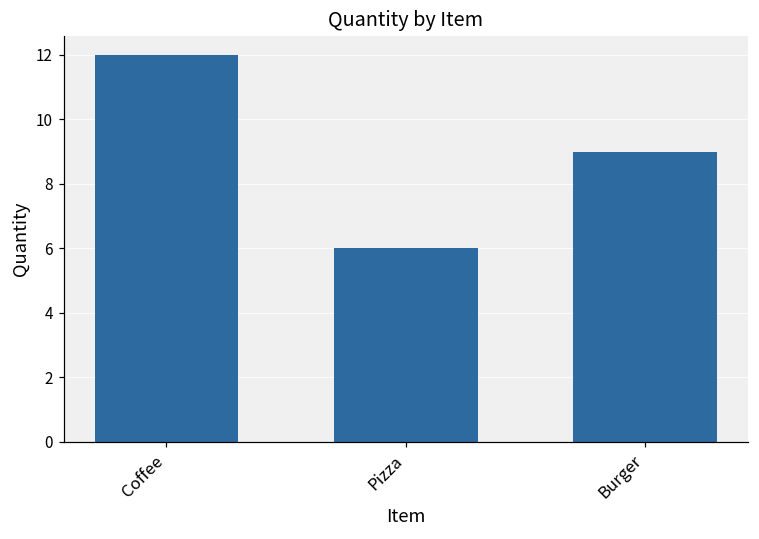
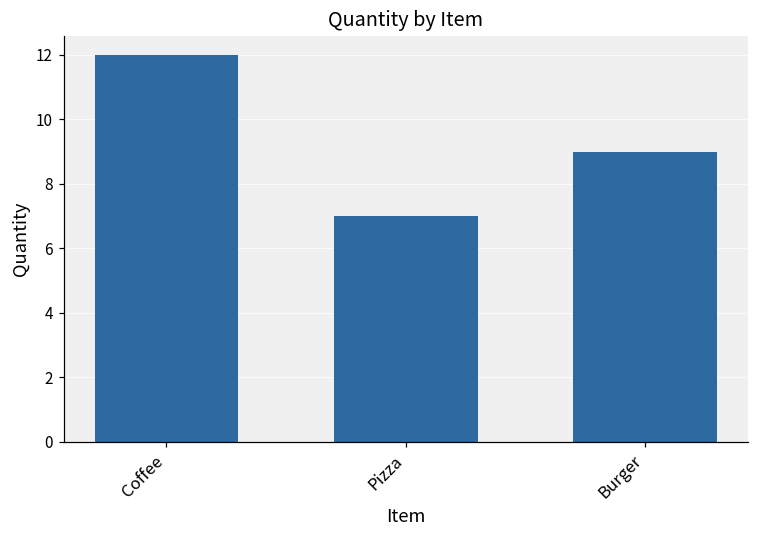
Pizza: 6 -> 7
